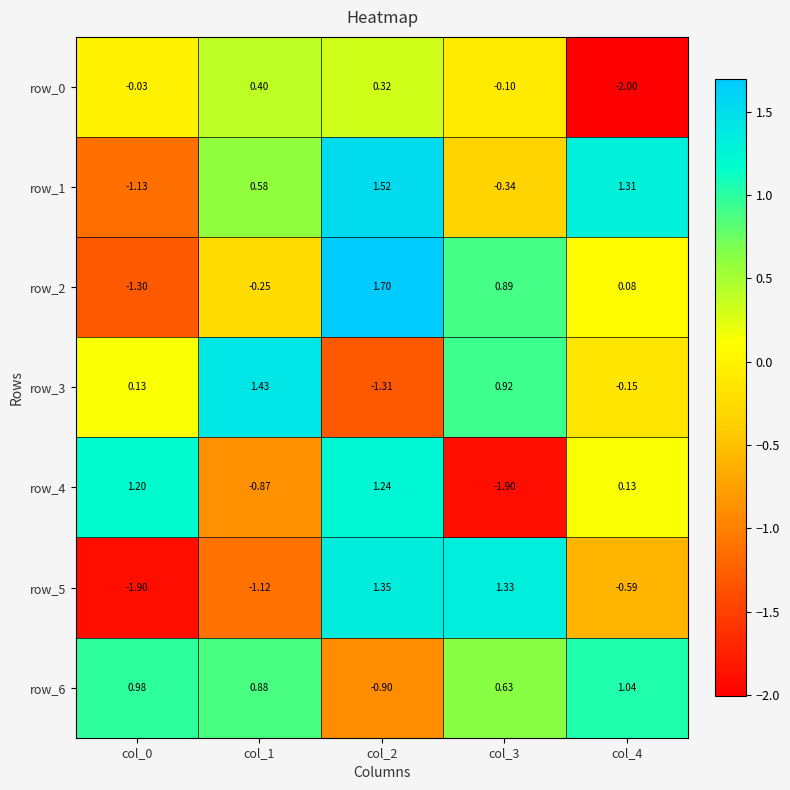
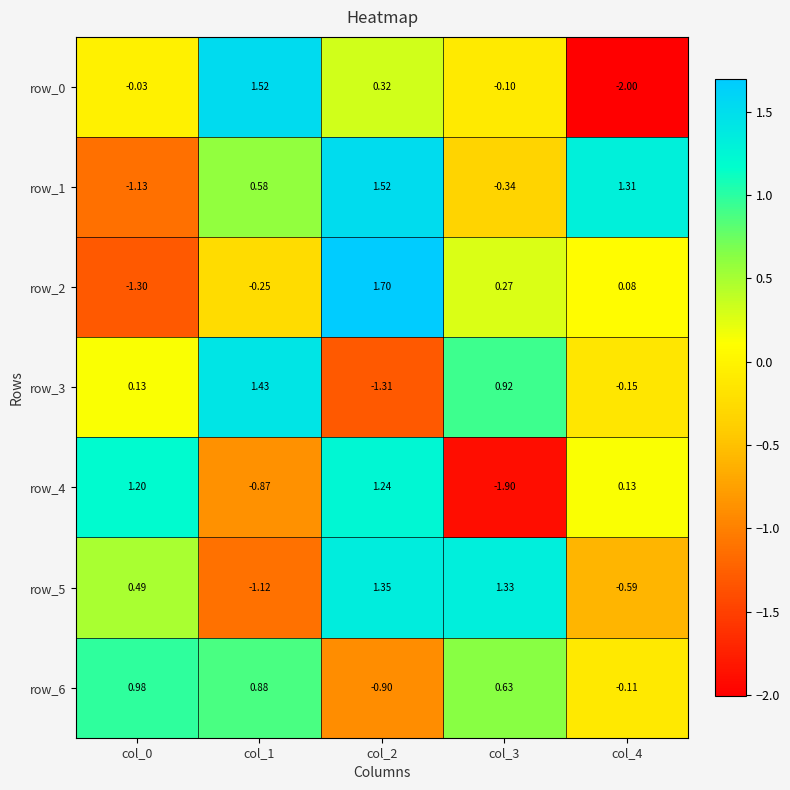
row_0, col_1: 0.40 -> 1.52
row_2, col_3: 0.89 -> 0.27
row_5, col_0: -1.90 -> 0.49
row_6, col_4: 1.04 -> -0.11
